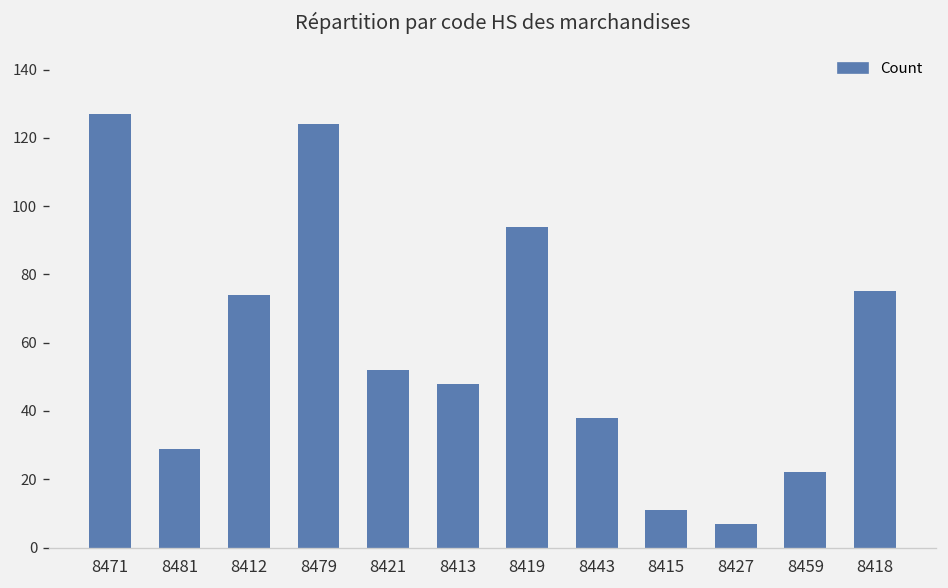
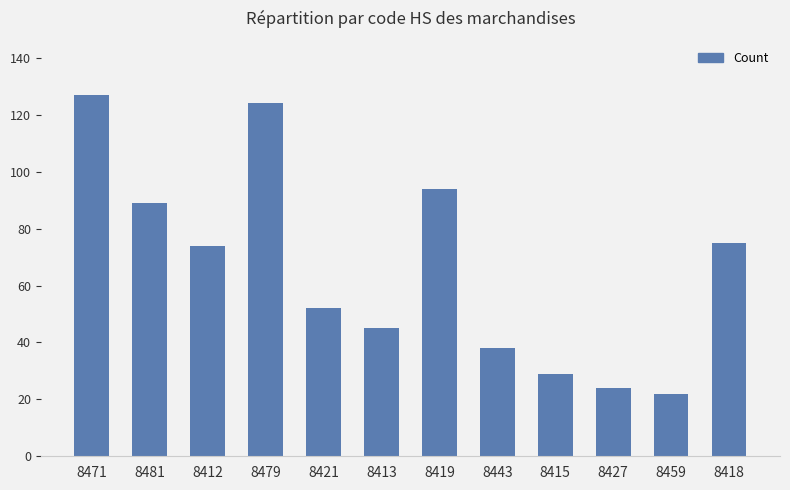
8481: 29 -> 89
8413: 48 -> 45
8415: 11 -> 29
8427: 7 -> 24
